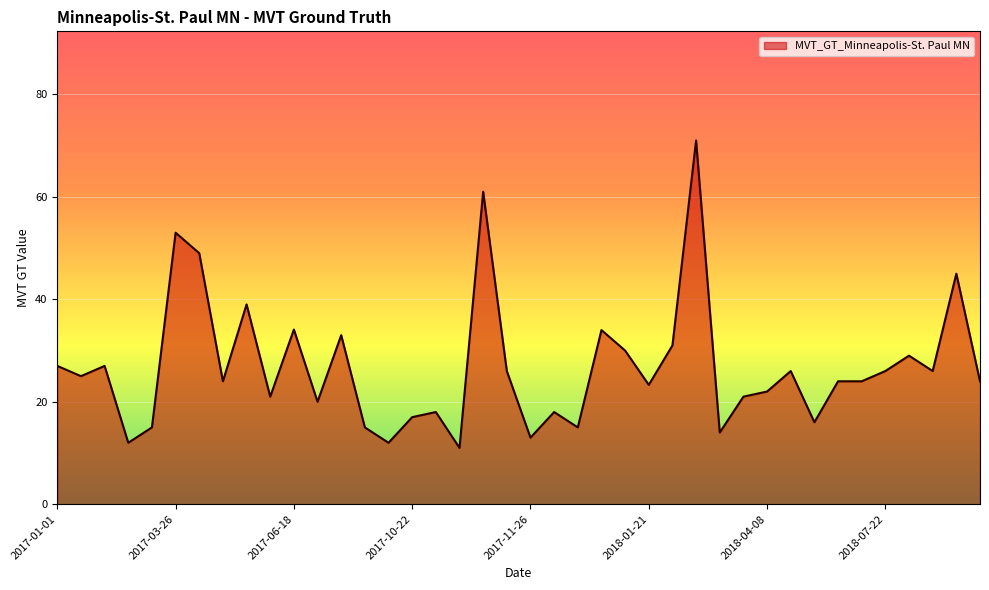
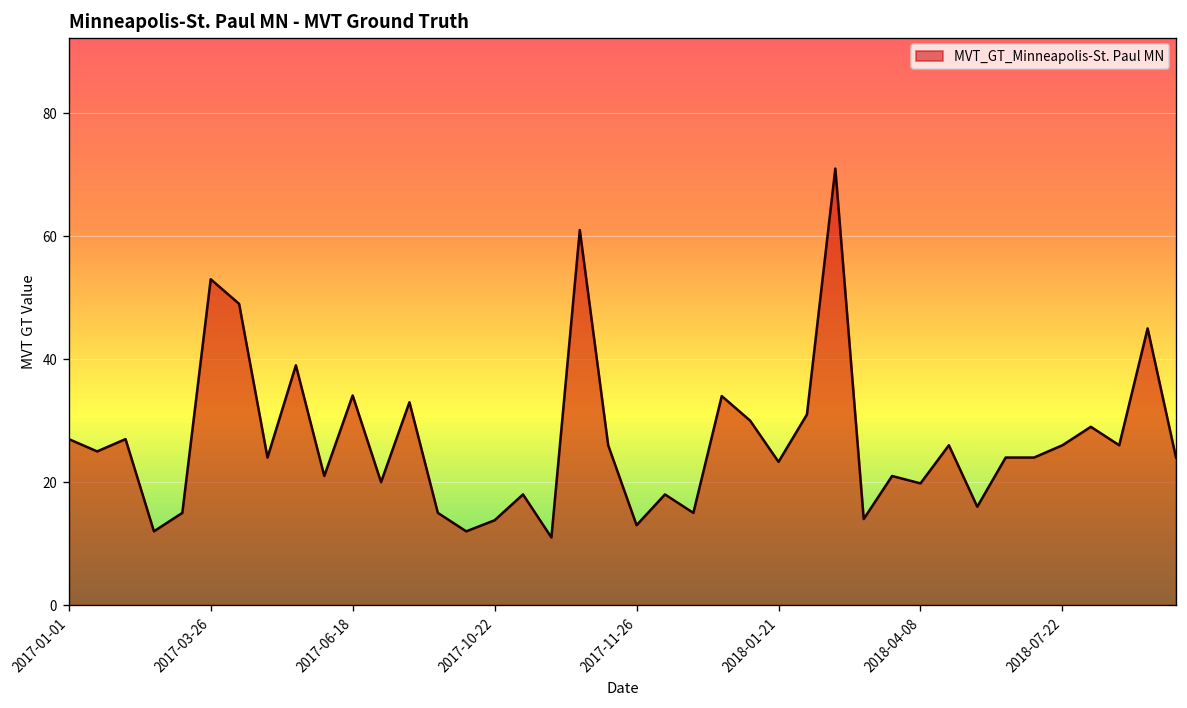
2017-10-22: 17 -> 14
2018-04-08: 22 -> 20
